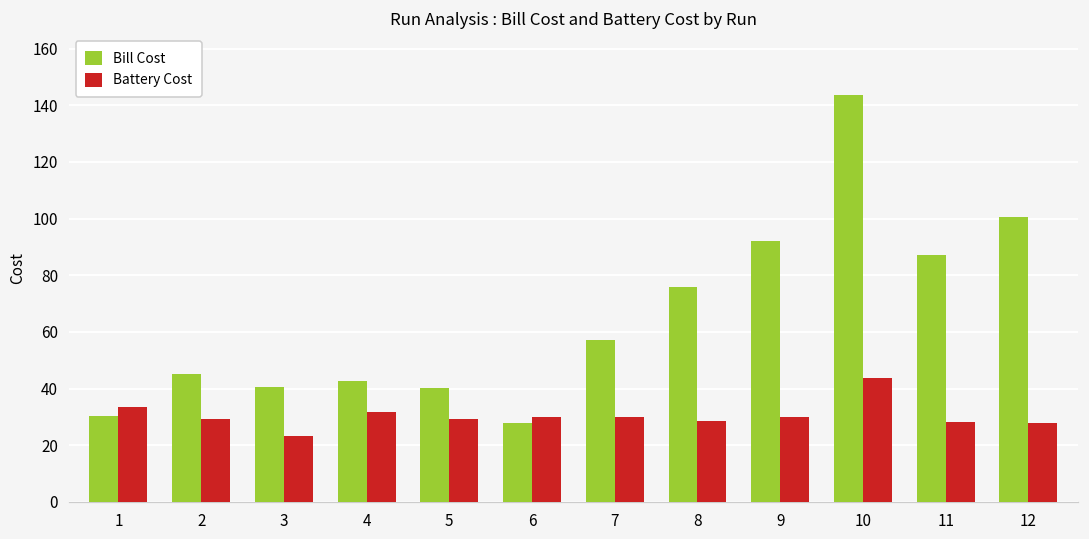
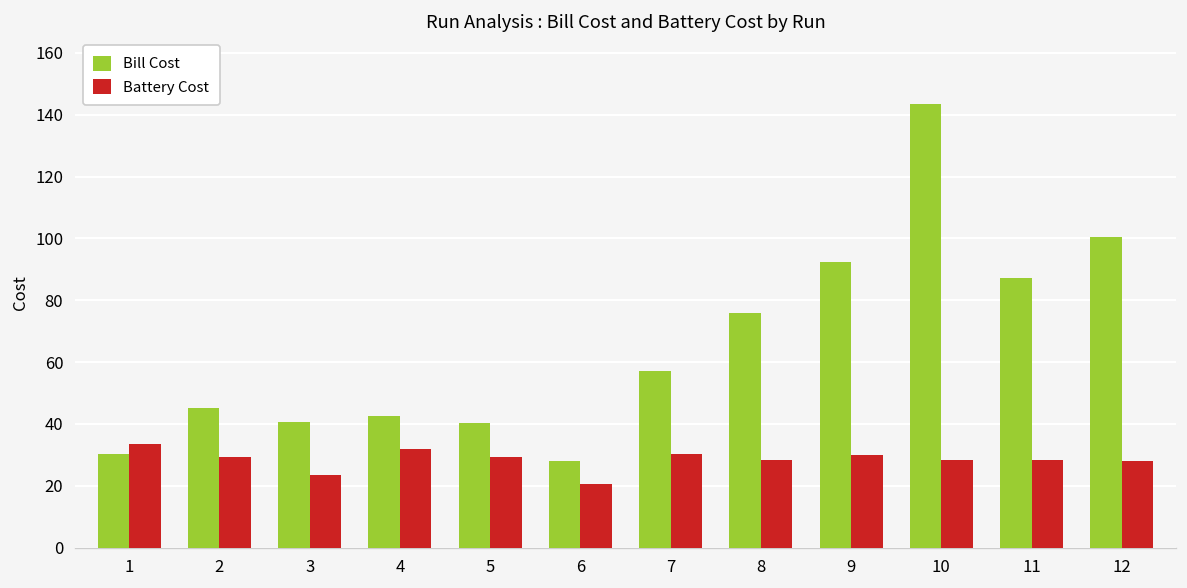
Battery Cost, 6: 30 -> 21
Battery Cost, 10: 44 -> 28
